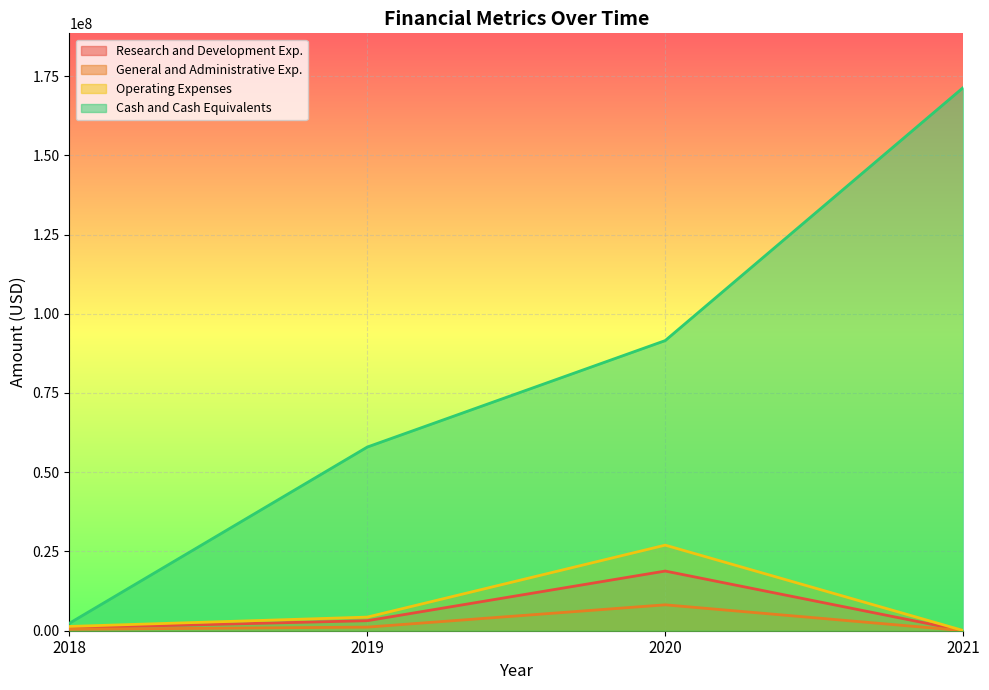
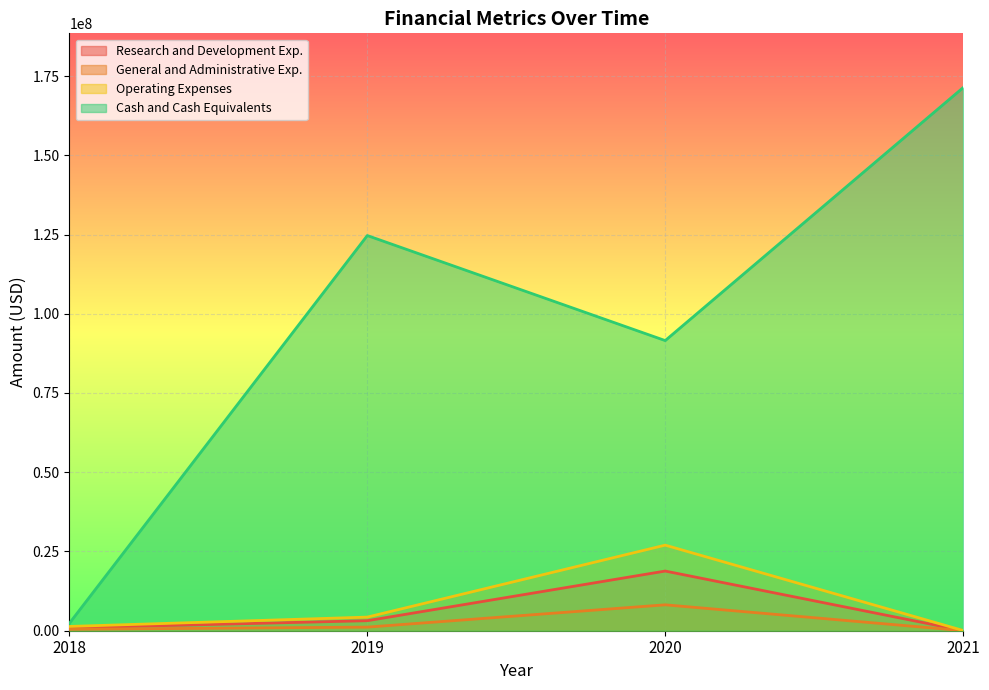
Cash and Cash Equivalents, 2019: 58000000 -> 125000000
